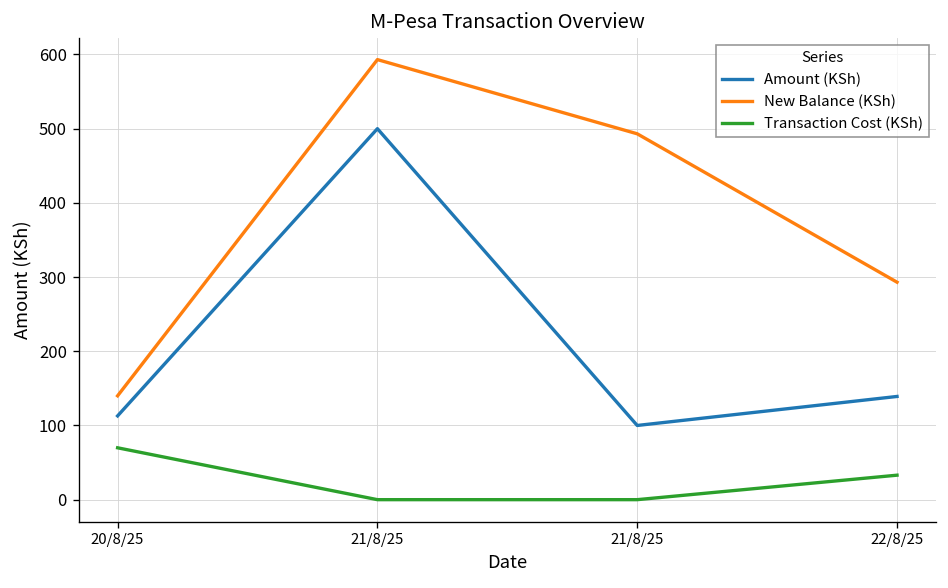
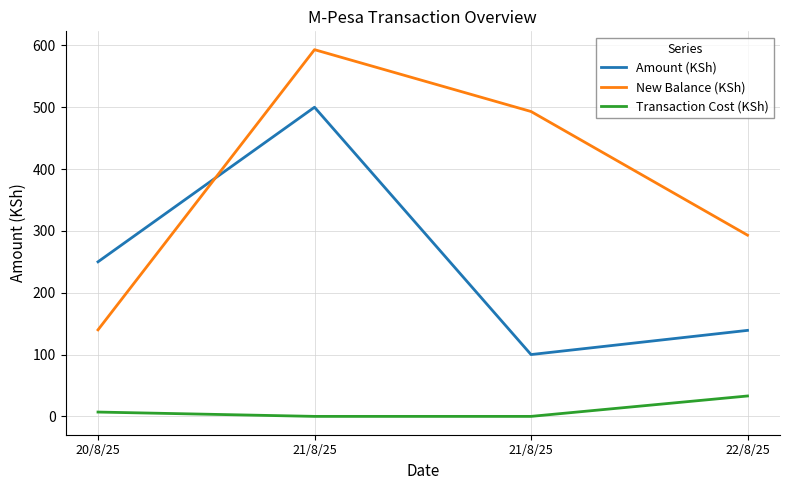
Amount (KSh), 20/8/25: 110 -> 250
Transaction Cost (KSh), 20/8/25: 70 -> 10
